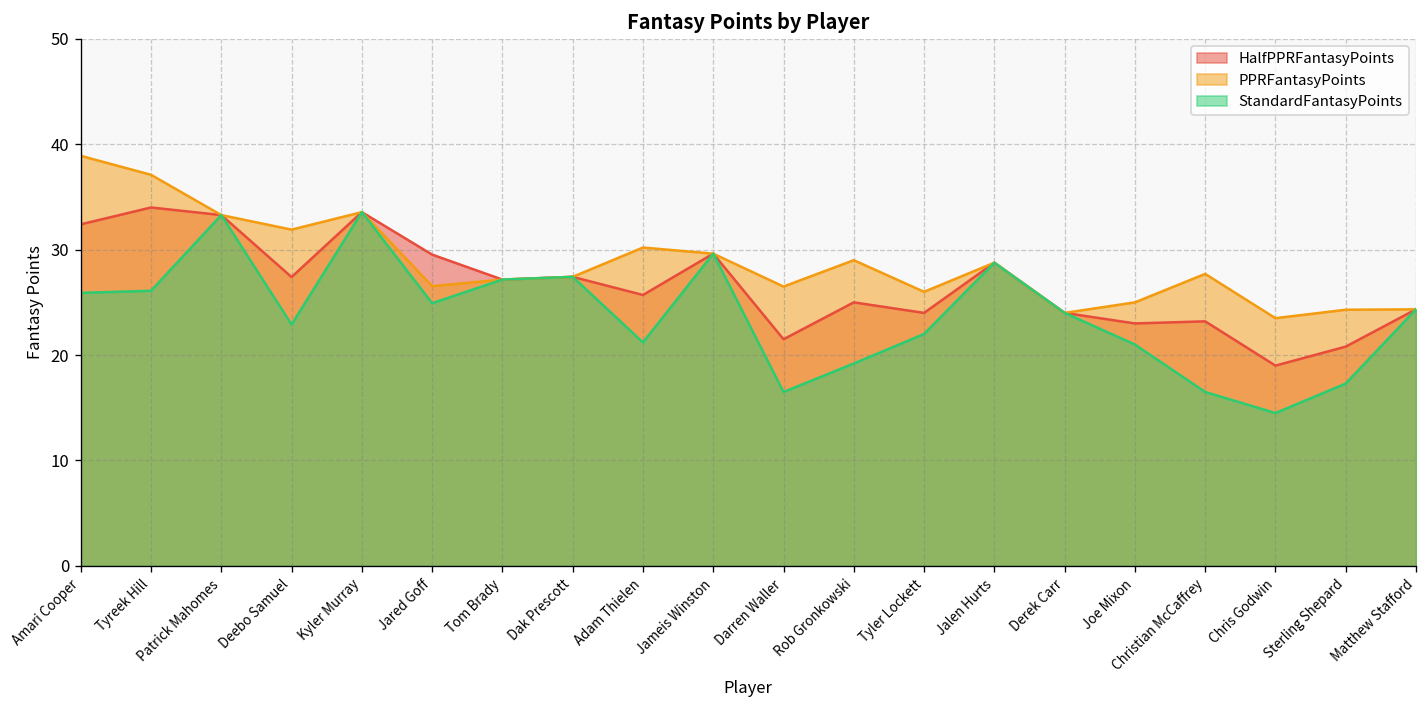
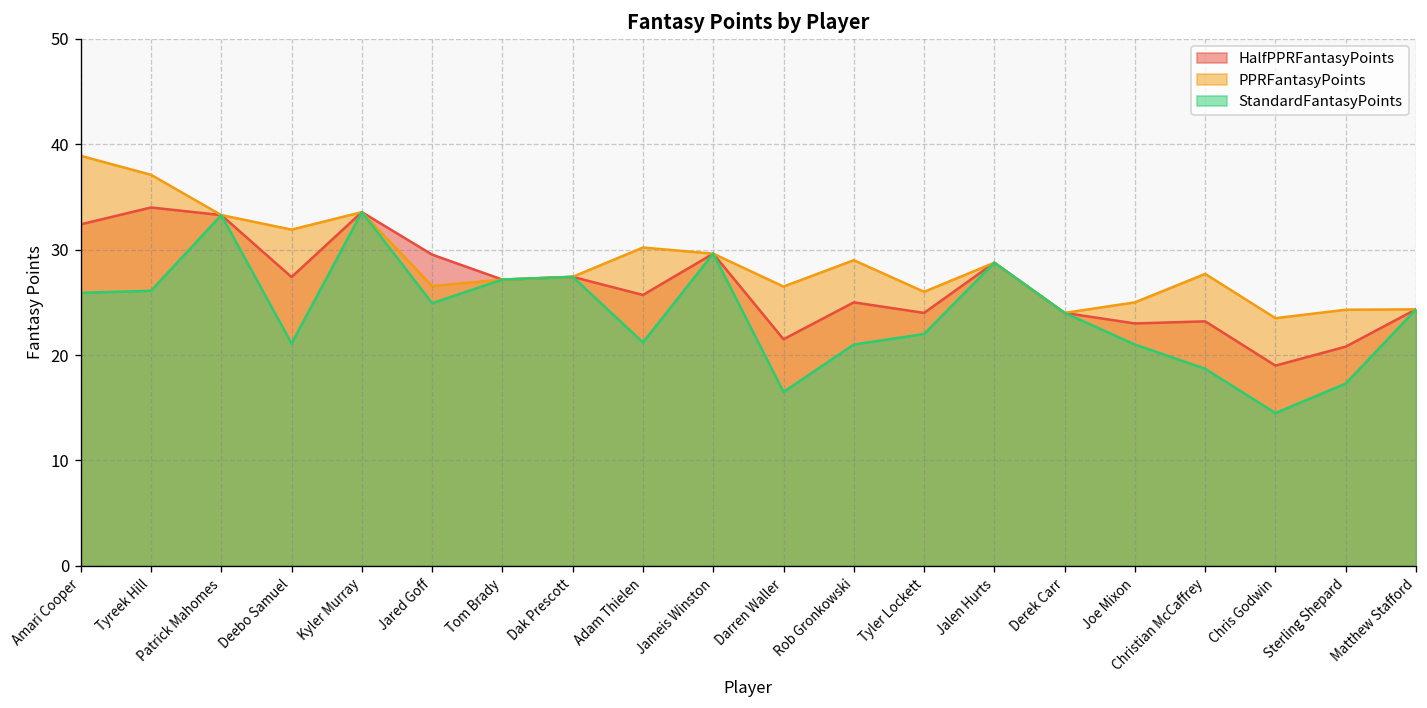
StandardFantasyPoints, Deebo Samuel: 23 -> 21
StandardFantasyPoints, Rob Gronkowski: 19 -> 21
StandardFantasyPoints, Christian McCaffrey: 17 -> 19
